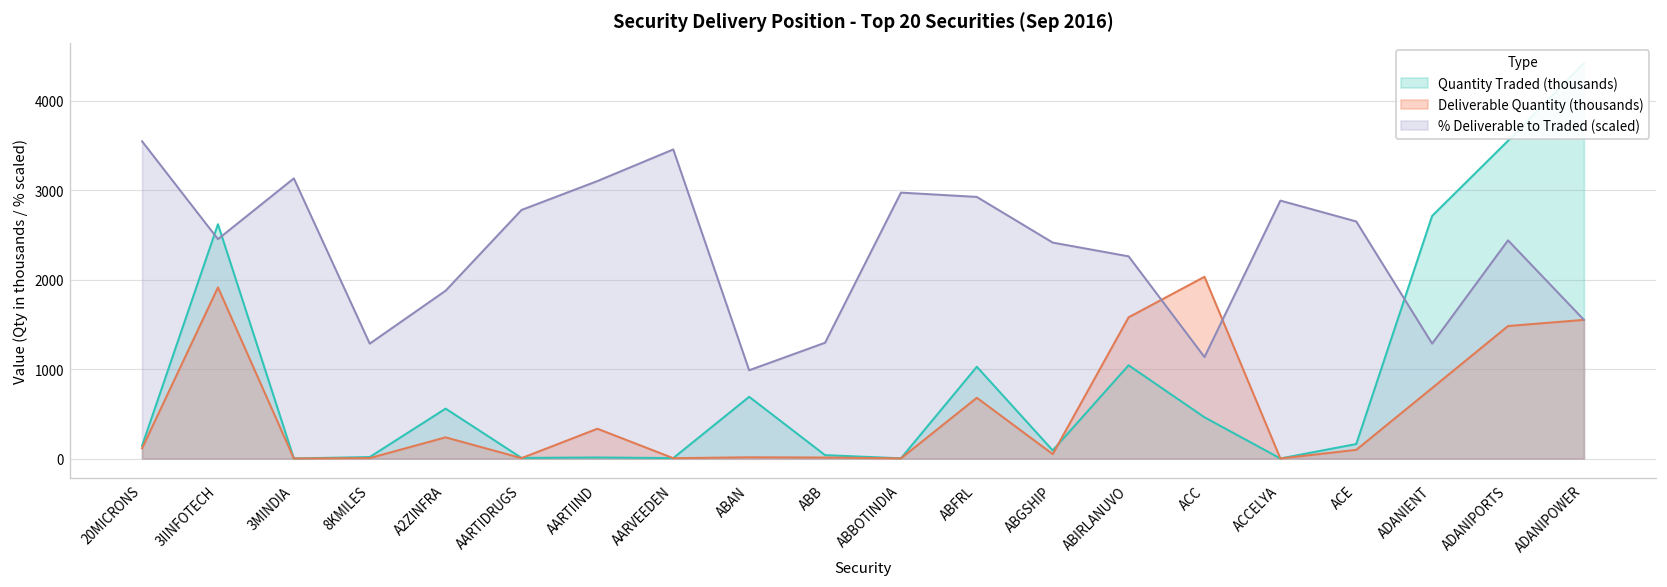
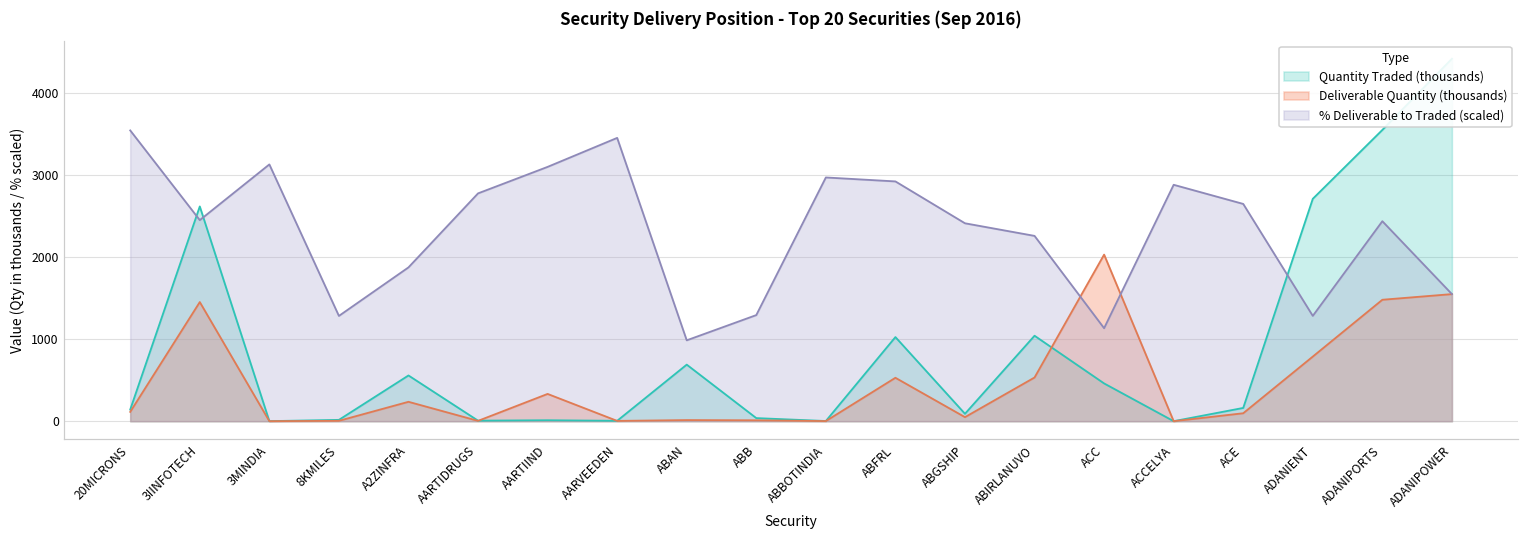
Deliverable Quantity (thousands), 3IINFOTECH: 1900 -> 1500
Deliverable Quantity (thousands), ABFRL: 700 -> 500
Deliverable Quantity (thousands), ABIRLANUVO: 1600 -> 500
